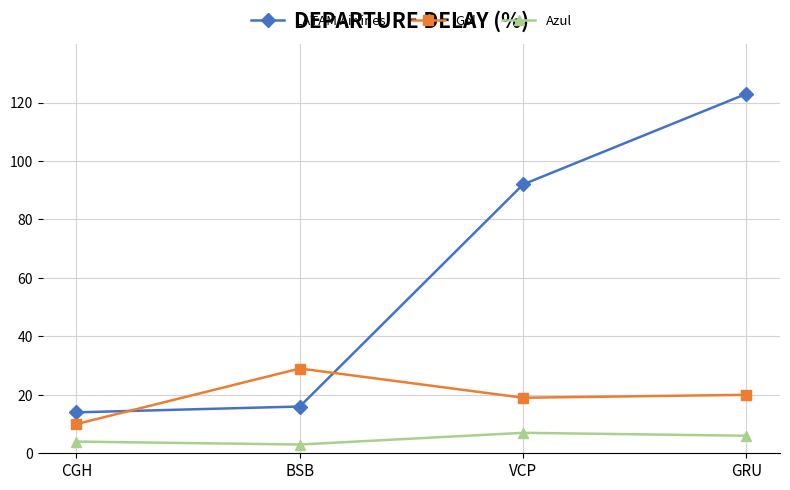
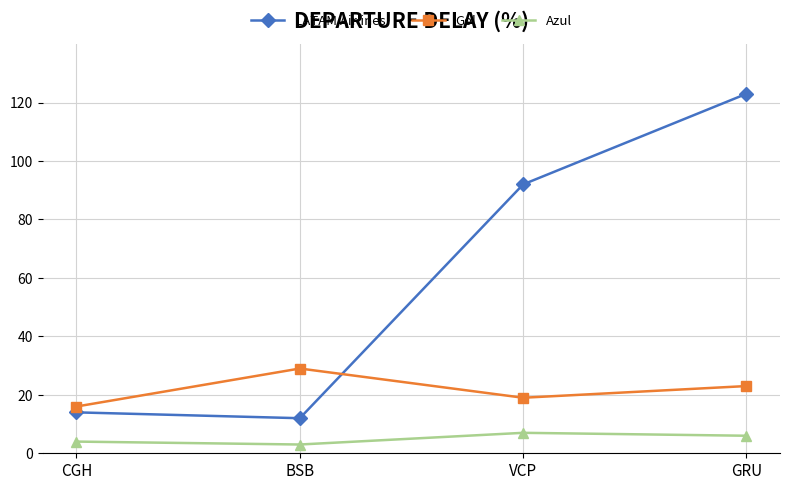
Gol, CGH: 10 -> 16
LATAM Airlines, BSB: 16 -> 12
Gol, GRU: 20 -> 23
